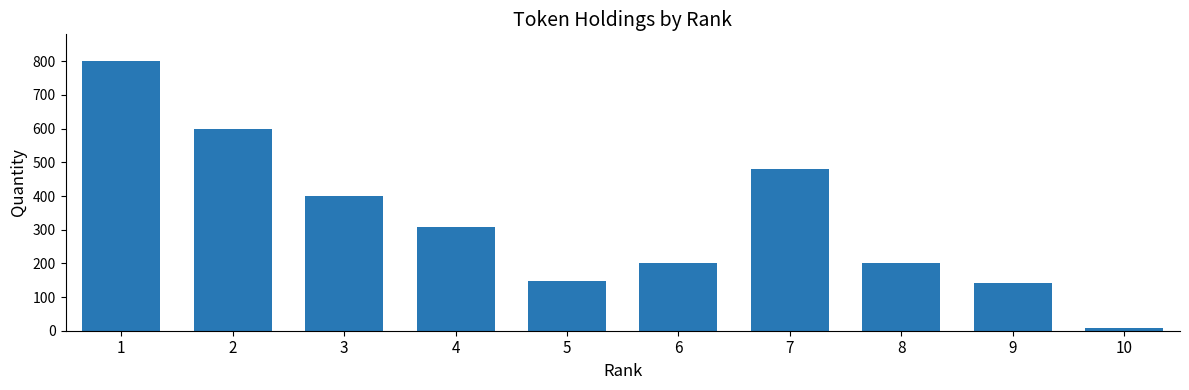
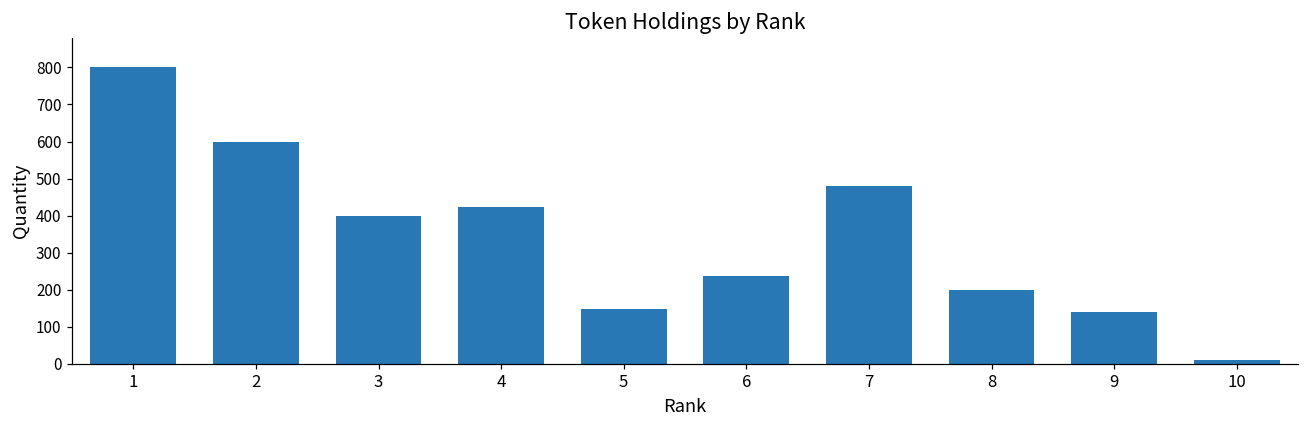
4: 310 -> 420
6: 200 -> 240
